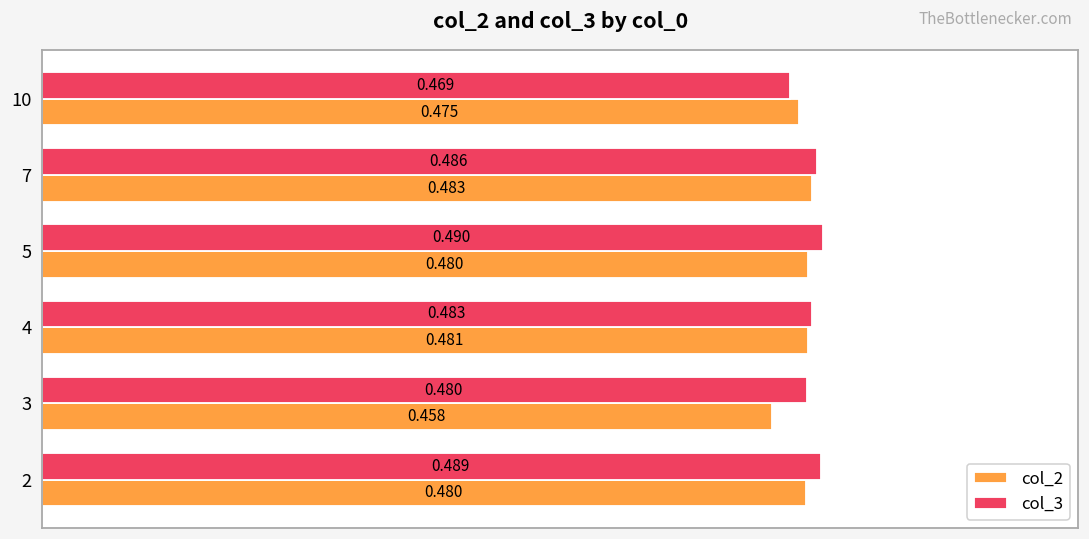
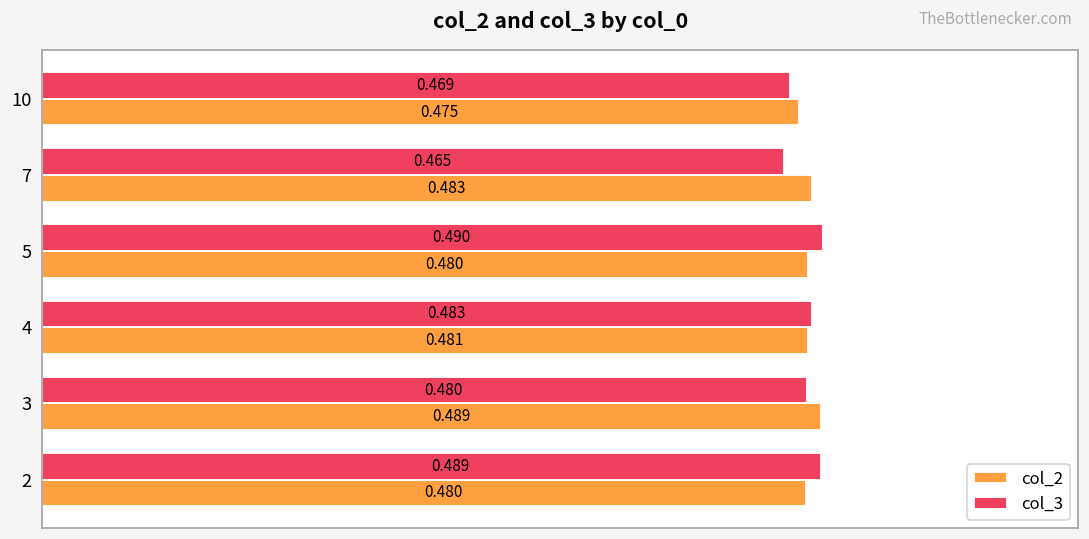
col_3, 7: 0.486 -> 0.465
col_2, 3: 0.458 -> 0.489
